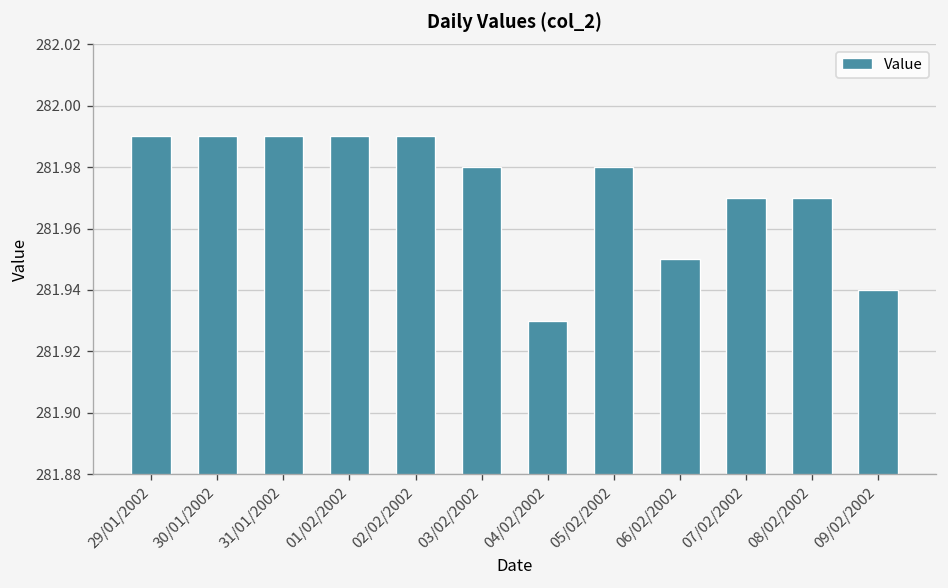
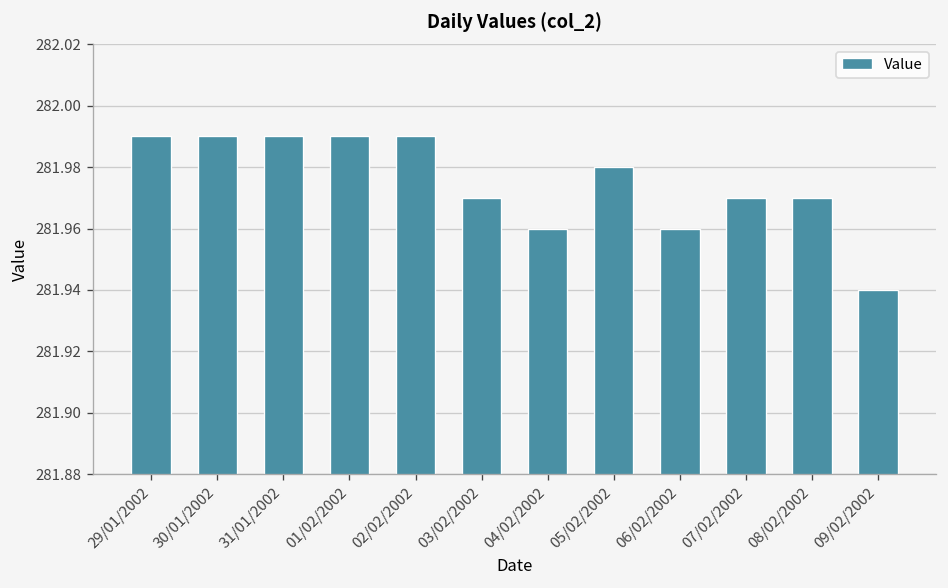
03/02/2002: 281.98 -> 281.97
04/02/2002: 281.93 -> 281.96
06/02/2002: 281.95 -> 281.96
